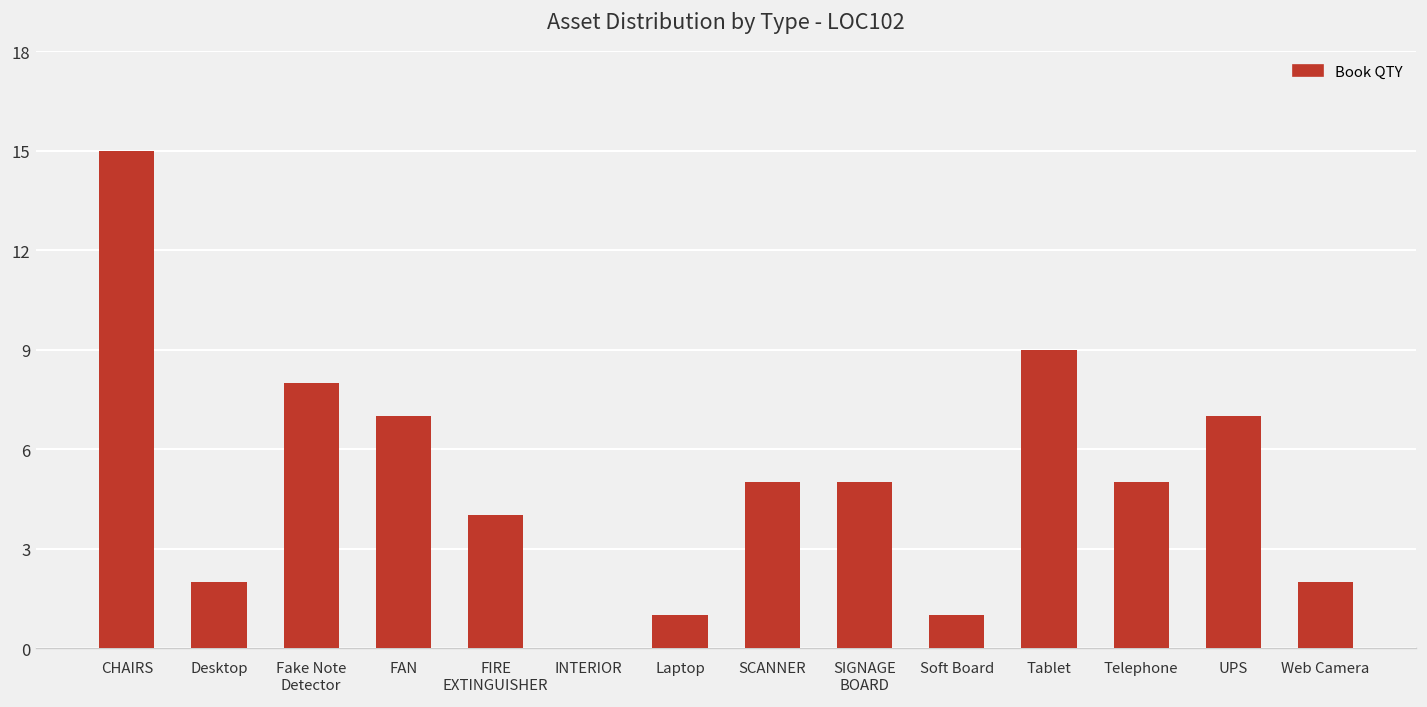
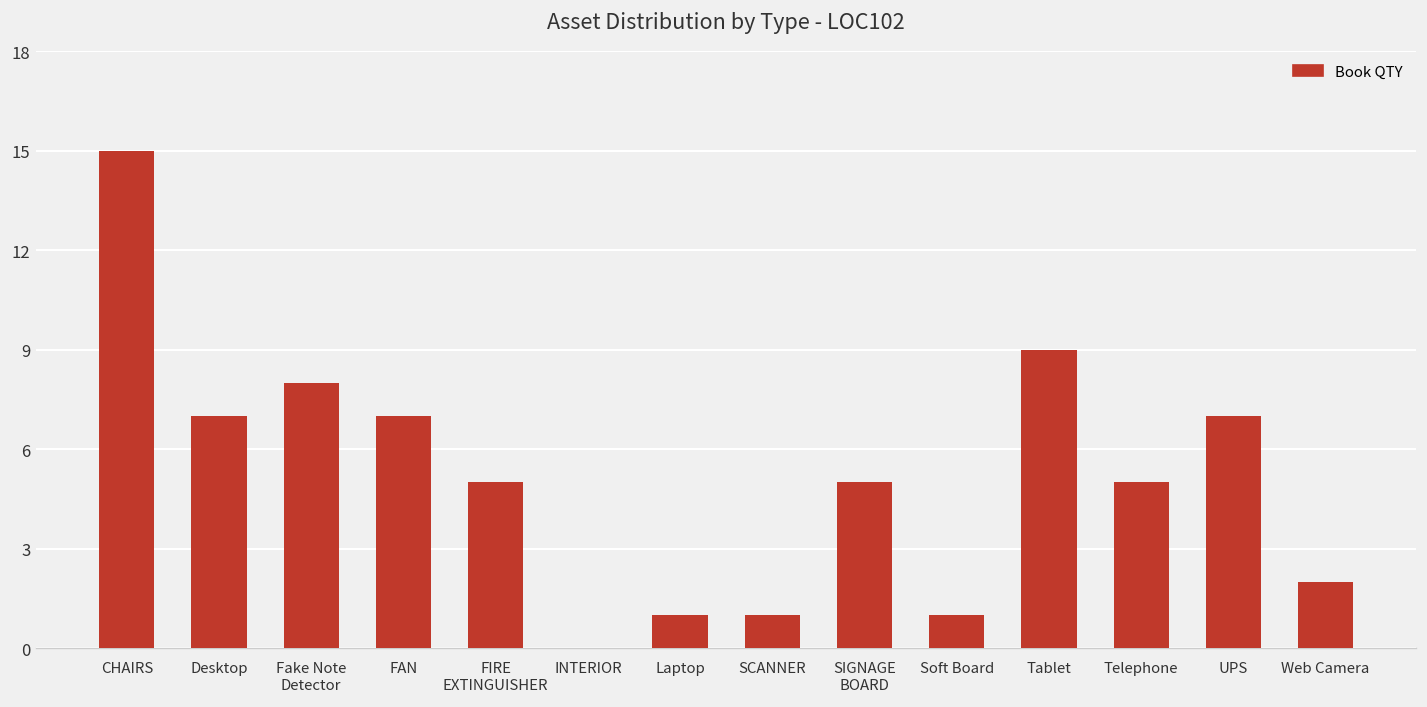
Desktop: 2 -> 7
FIRE EXTINGUISHER: 4 -> 5
SCANNER: 5 -> 1
